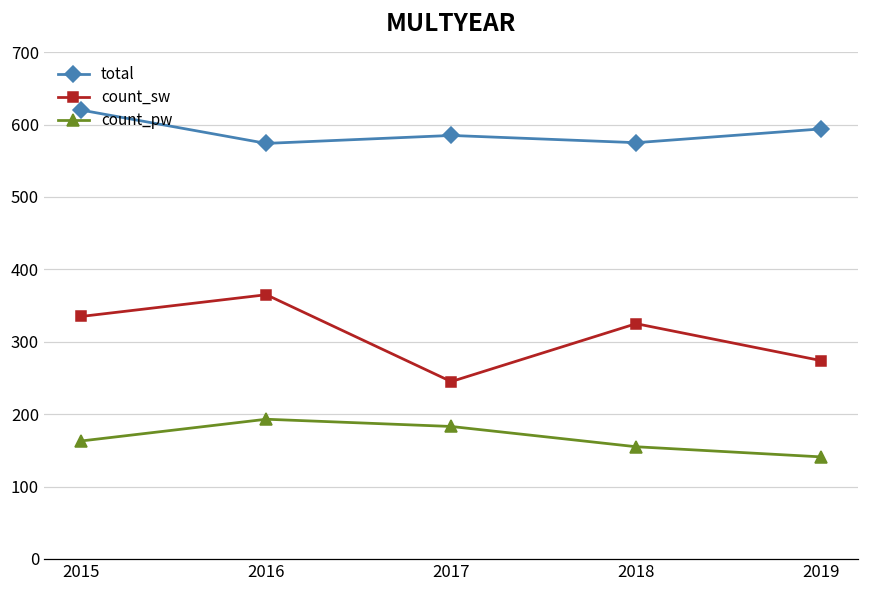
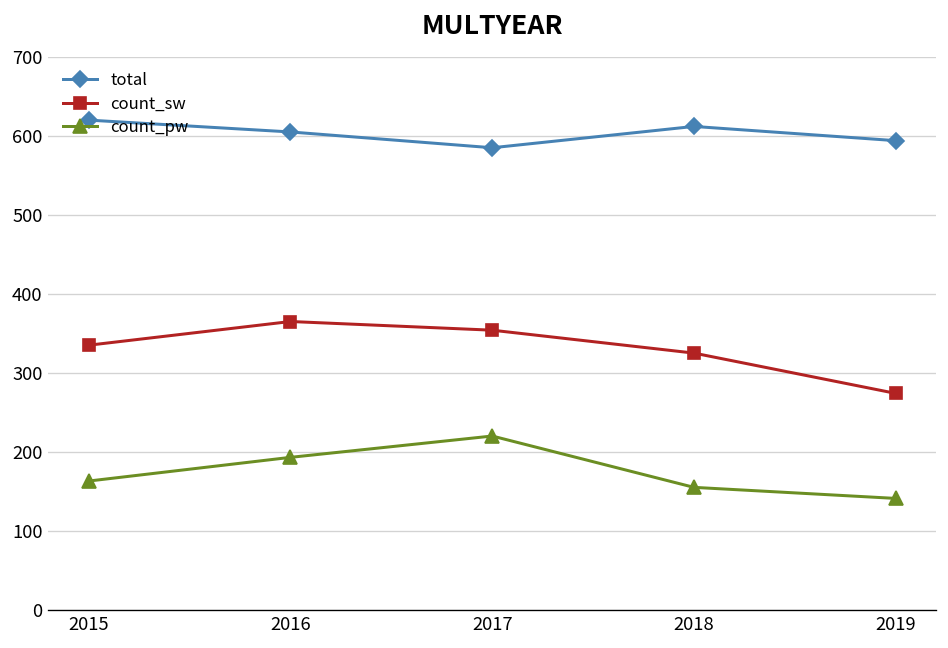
total, 2016: 570 -> 610
count_sw, 2017: 250 -> 350
count_pw, 2017: 180 -> 220
total, 2018: 580 -> 610
